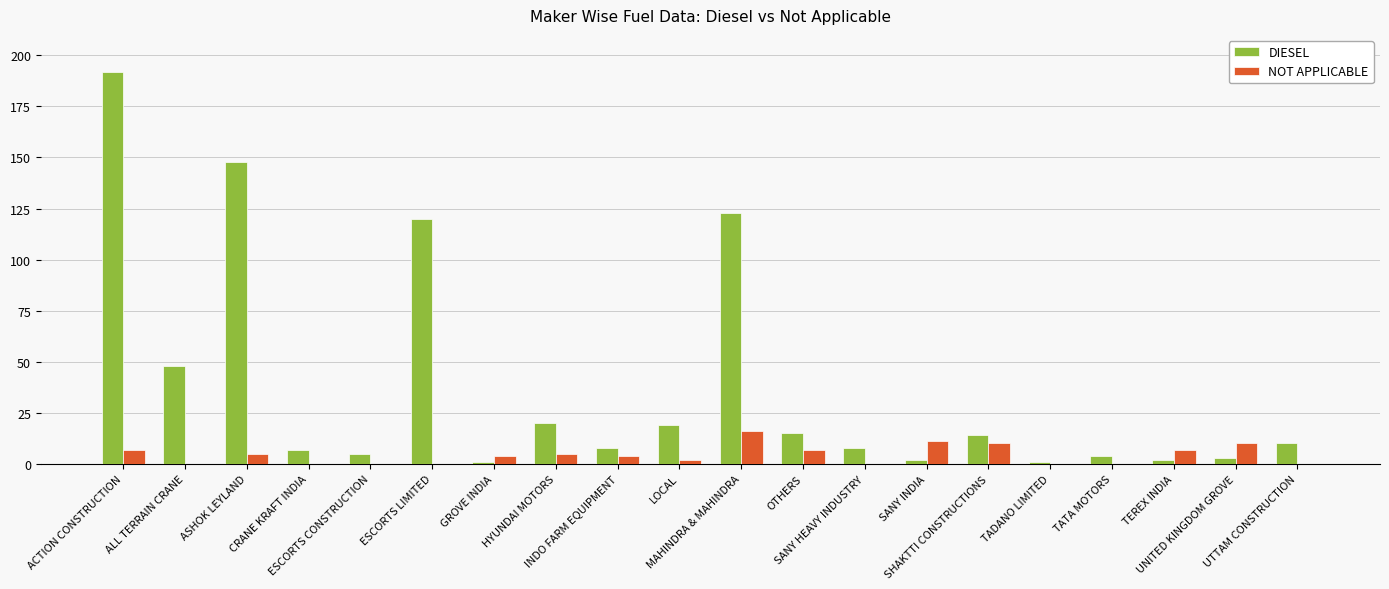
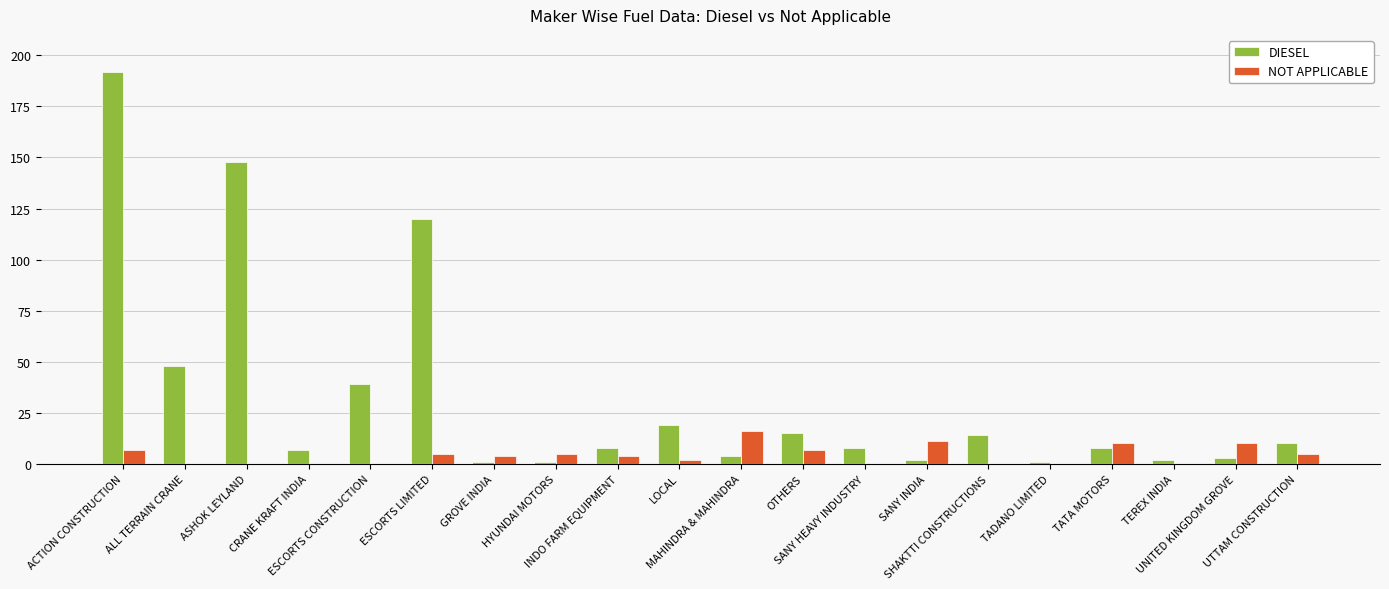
NOT APPLICABLE, ASHOK LEYLAND: 5 -> 0
DIESEL, ESCORTS CONSTRUCTION: 5 -> 39
NOT APPLICABLE, ESCORTS LIMITED: 0 -> 5
DIESEL, HYUNDAI MOTORS: 20 -> 1
DIESEL, MAHINDRA & MAHINDRA: 123 -> 4
NOT APPLICABLE, SHAKTTI CONSTRUCTIONS: 10 -> 0
DIESEL, TATA MOTORS: 4 -> 8
NOT APPLICABLE, TATA MOTORS: 0 -> 10
NOT APPLICABLE, TEREX INDIA: 7 -> 0
NOT APPLICABLE, UTTAM CONSTRUCTION: 0 -> 5
